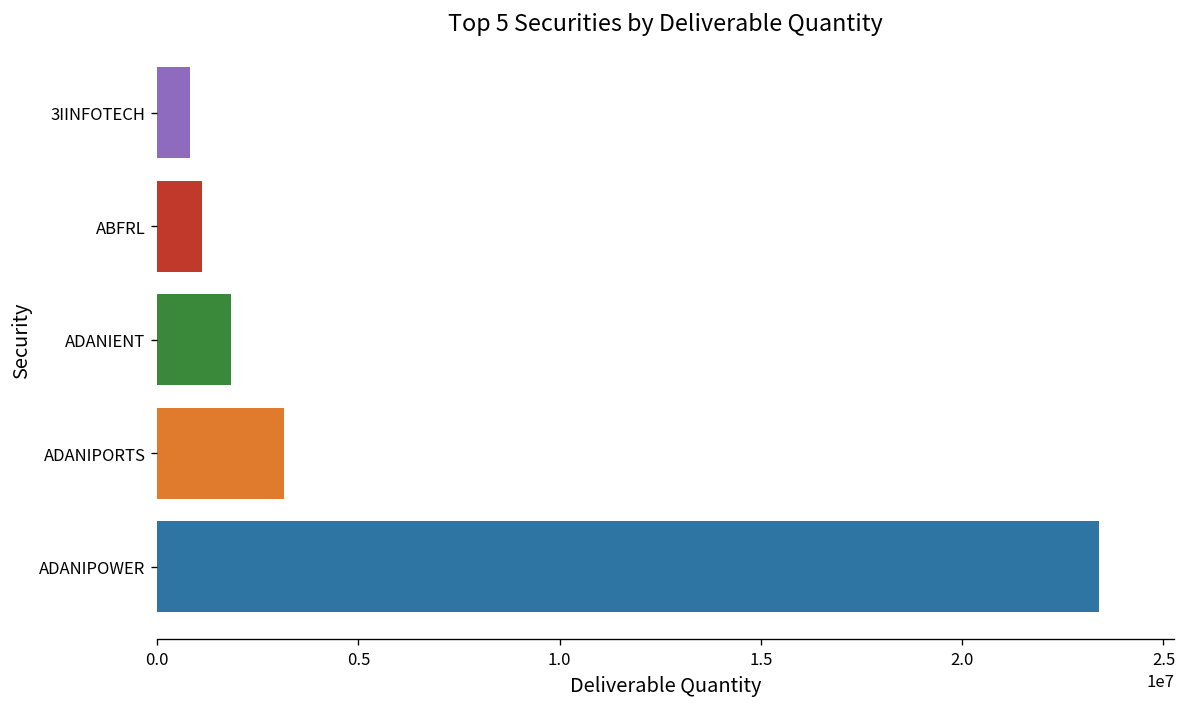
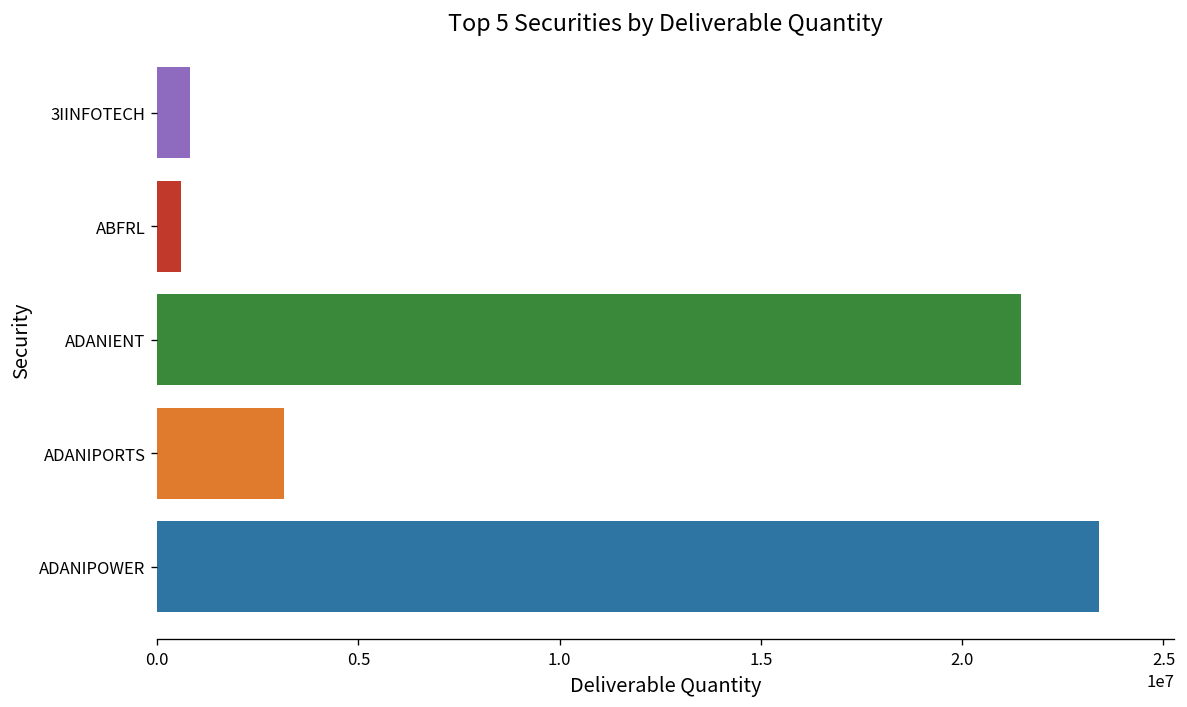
ABFRL: 1100000 -> 600000
ADANIENT: 1800000 -> 21500000
